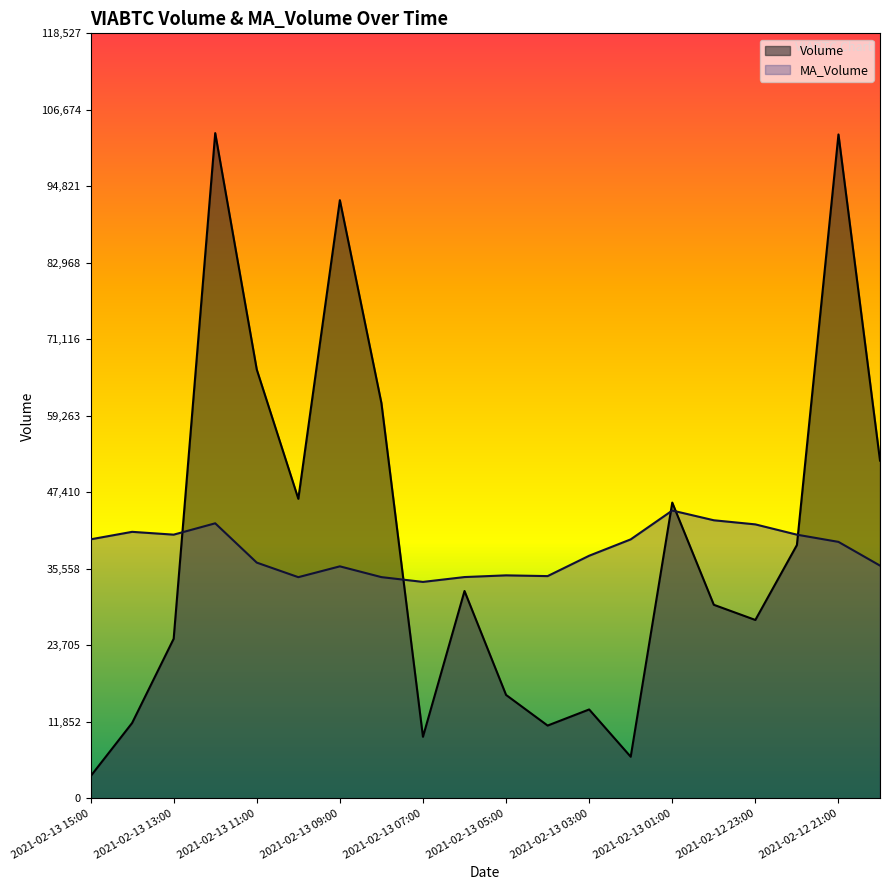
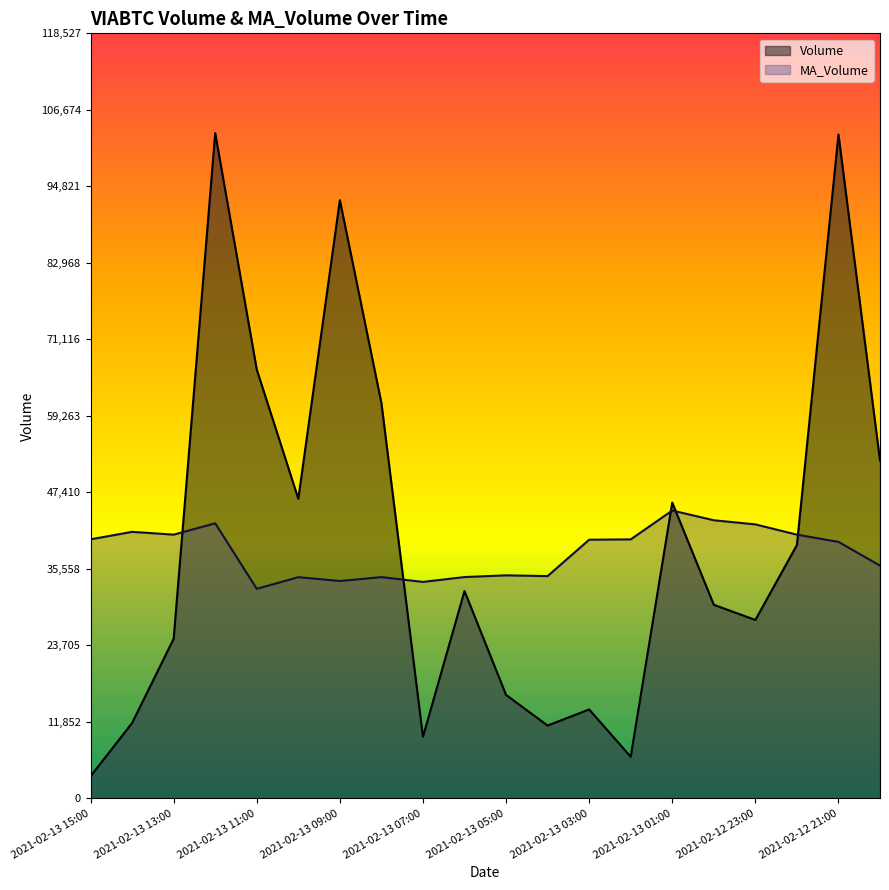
MA_Volume, 2021-02-13 11:00: 37,000 -> 32,000
MA_Volume, 2021-02-13 09:00: 36,000 -> 34,000
MA_Volume, 2021-02-13 03:00: 38,000 -> 40,000
